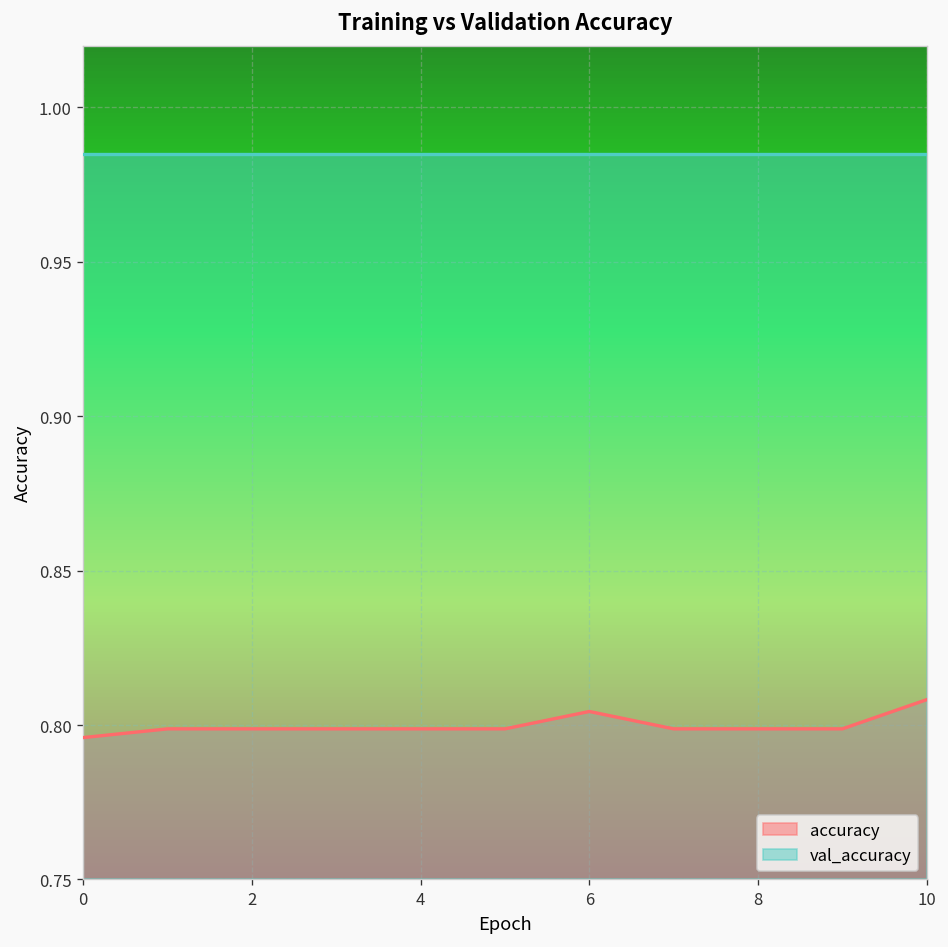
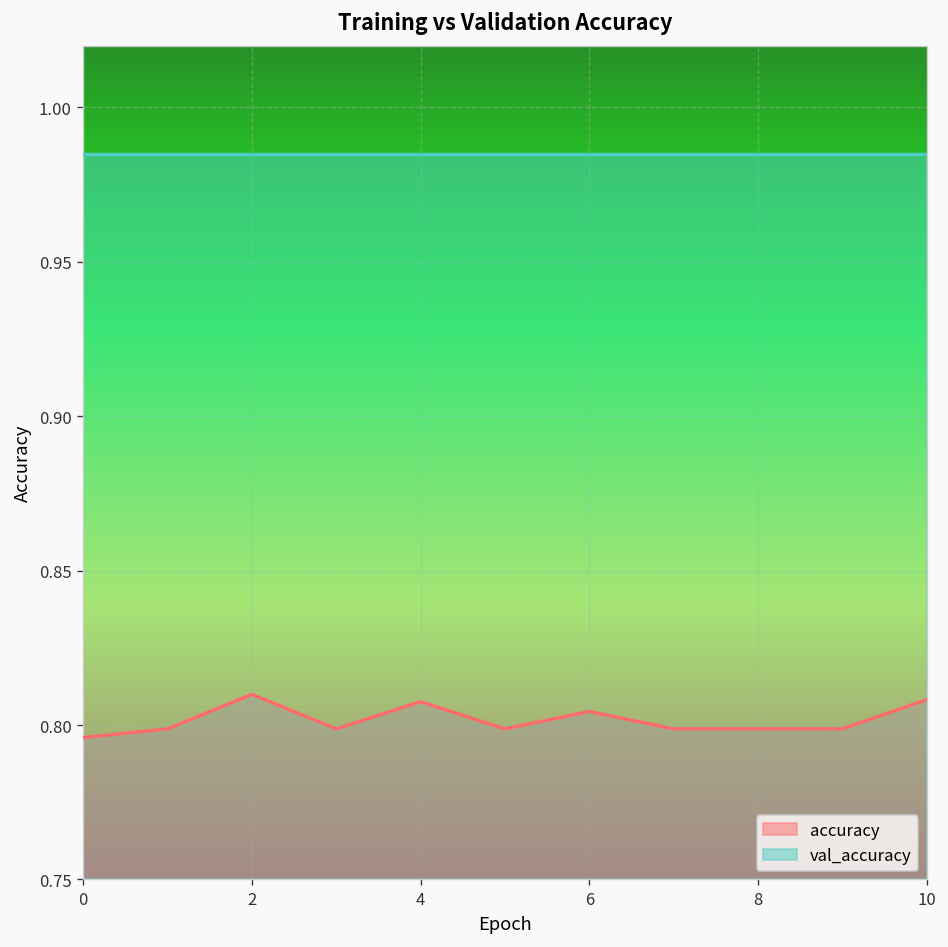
accuracy, 2: 0.799 -> 0.810
accuracy, 4: 0.799 -> 0.808
